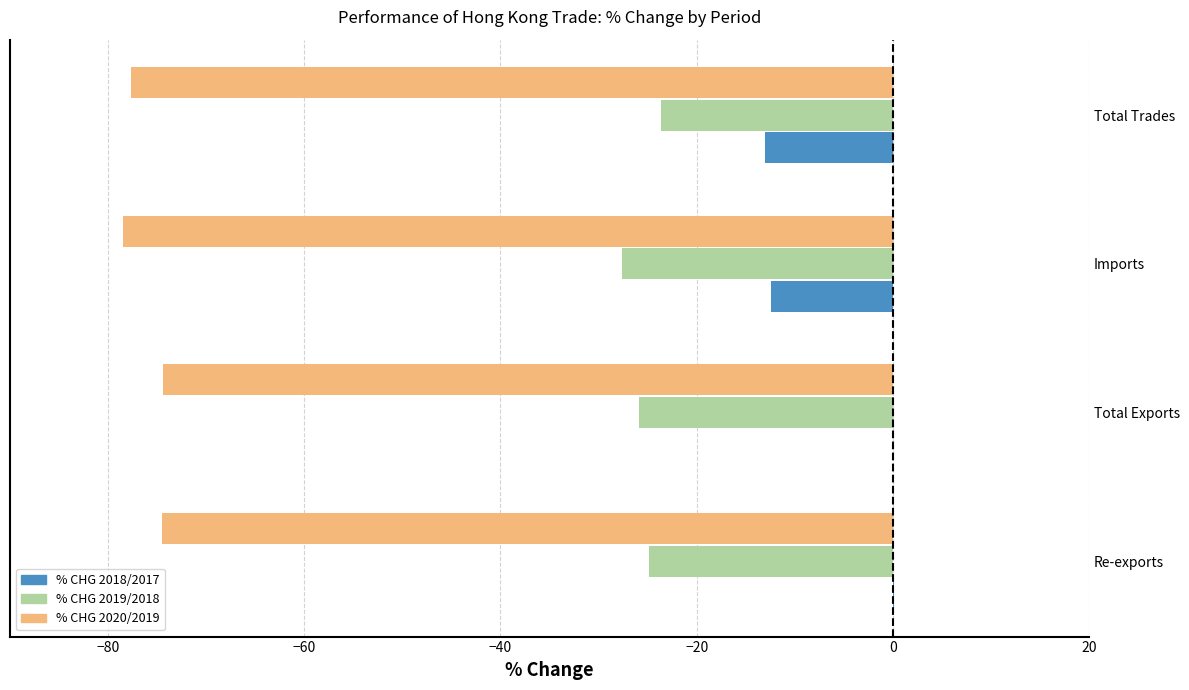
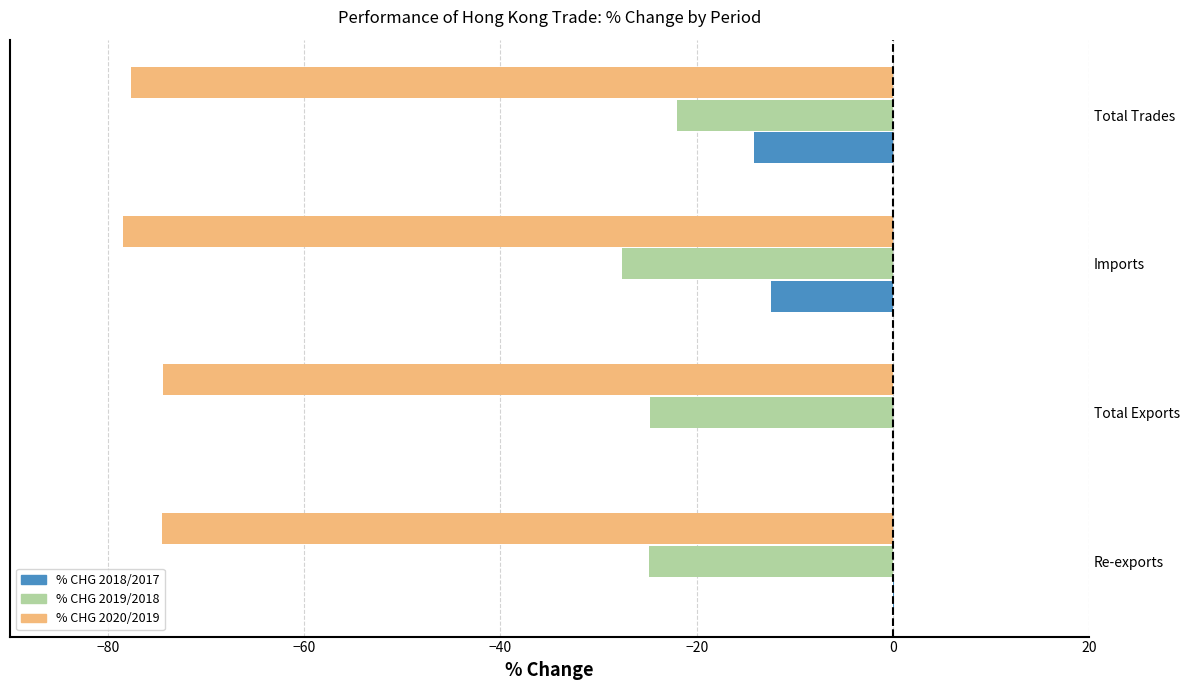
% CHG 2019/2018, Total Trades: -24 -> -22
% CHG 2018/2017, Total Trades: -13 -> -14
% CHG 2019/2018, Total Exports: -26 -> -25
